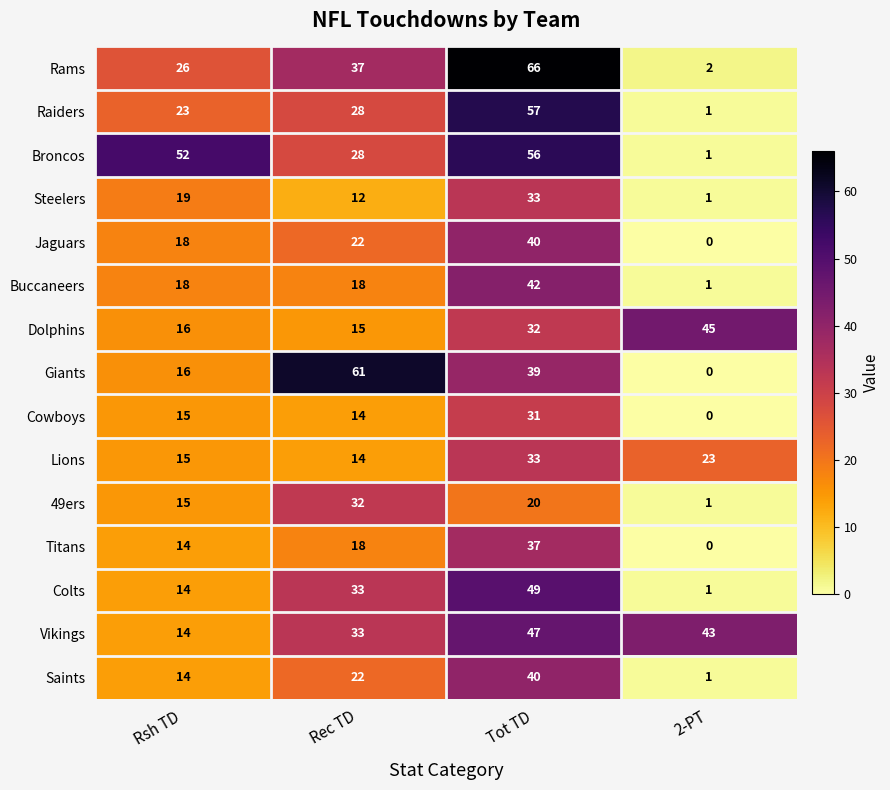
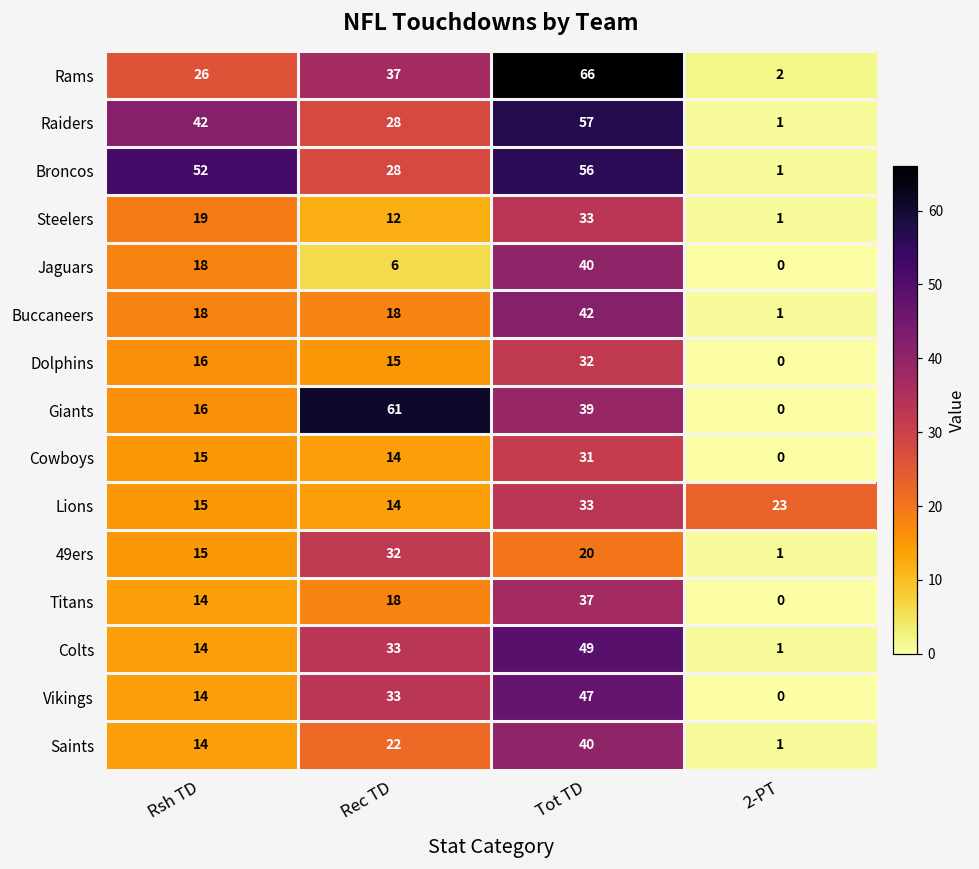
Raiders, Rsh TD: 23 -> 42
Jaguars, Rec TD: 22 -> 6
Dolphins, 2-PT: 45 -> 0
Vikings, 2-PT: 43 -> 0
